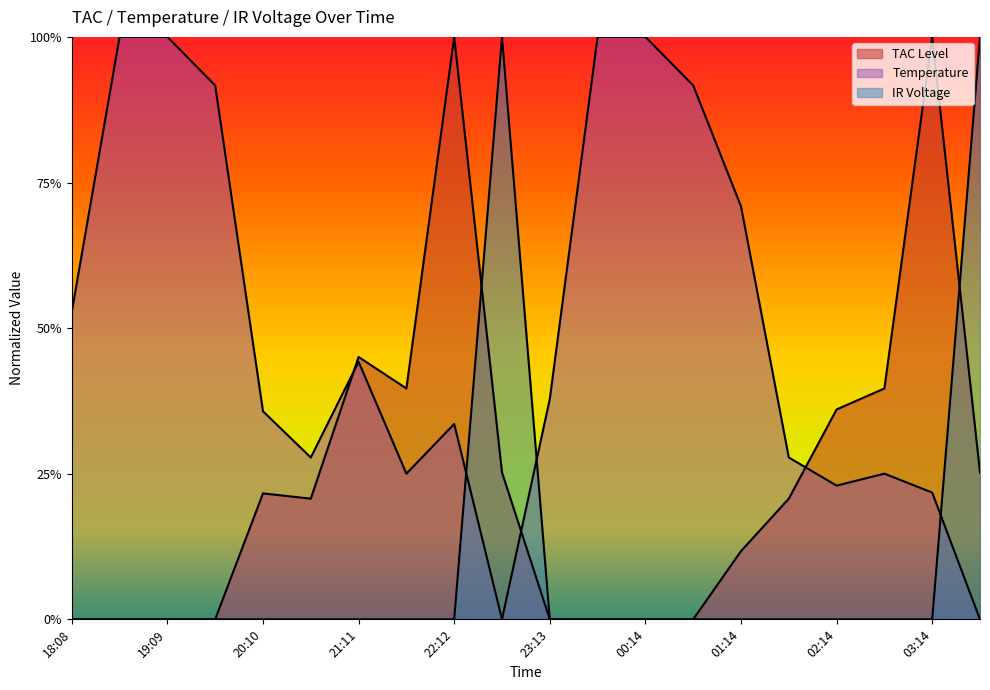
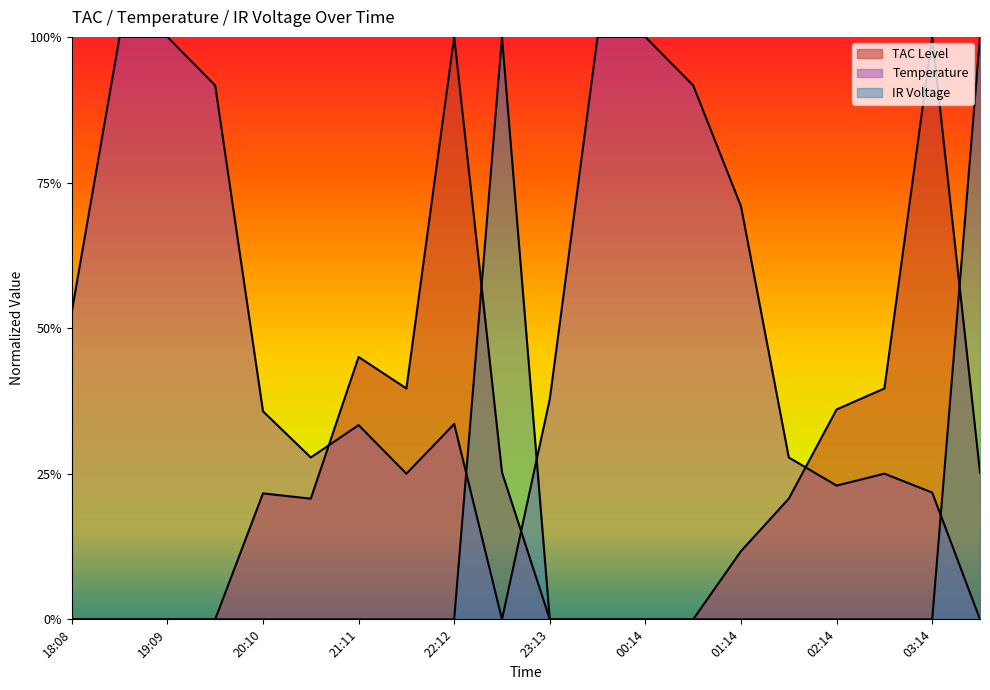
Temperature, 21:11: 44% -> 33%
